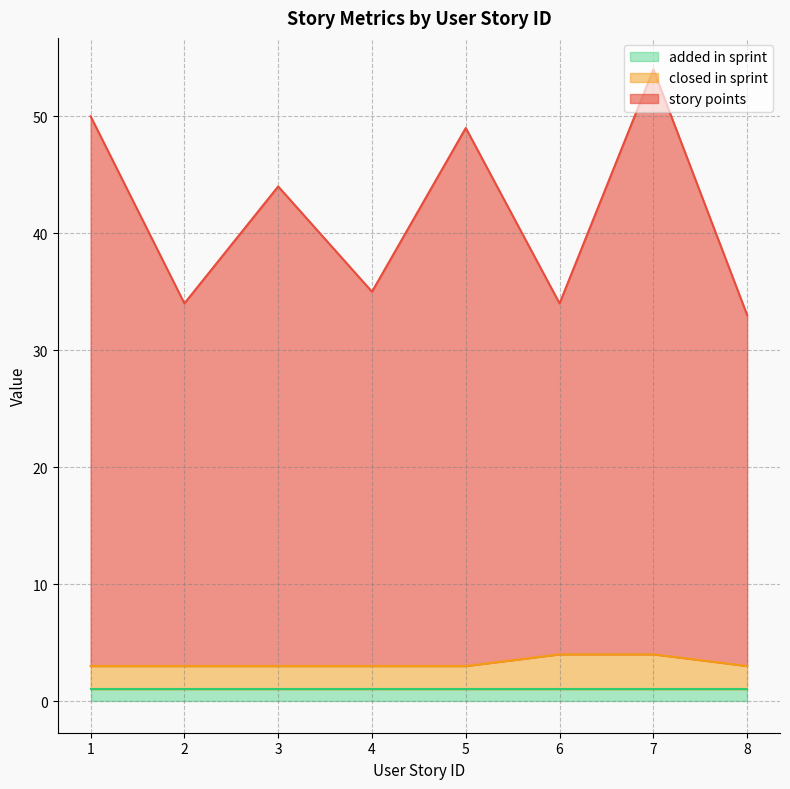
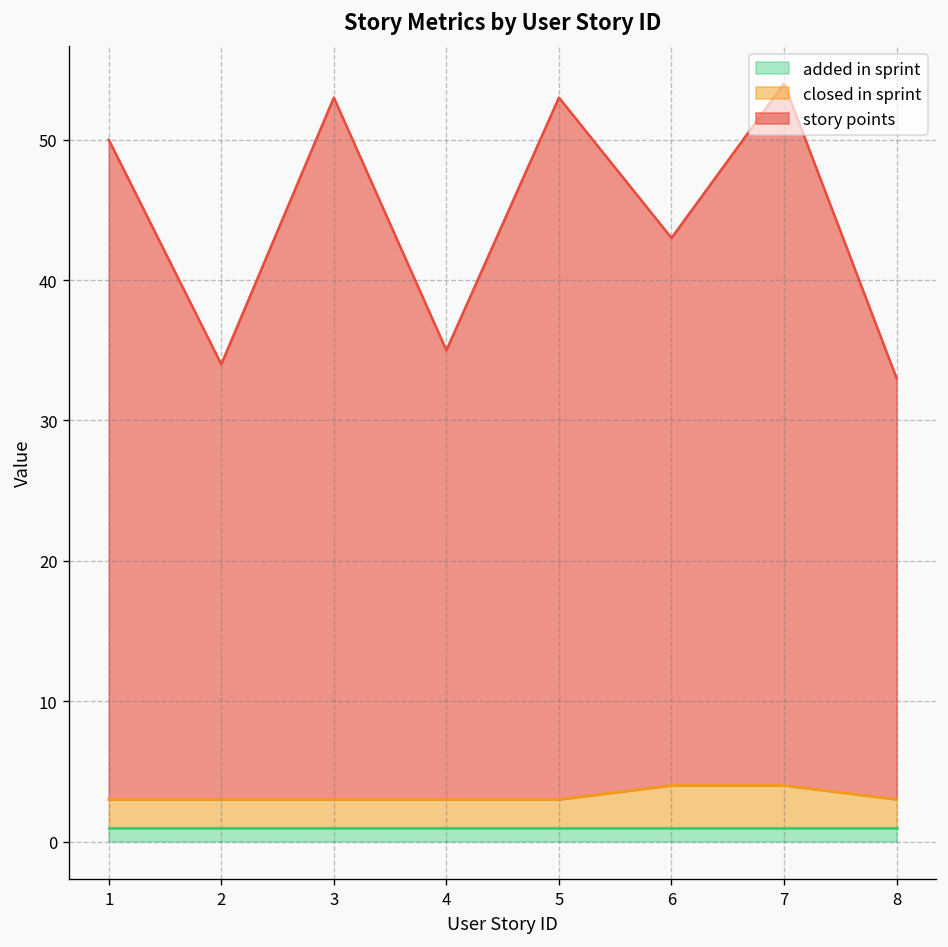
story points, 3: 41 -> 50
story points, 5: 46 -> 50
story points, 6: 30 -> 39
